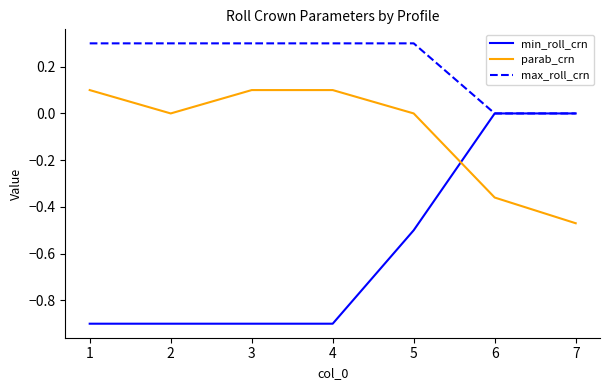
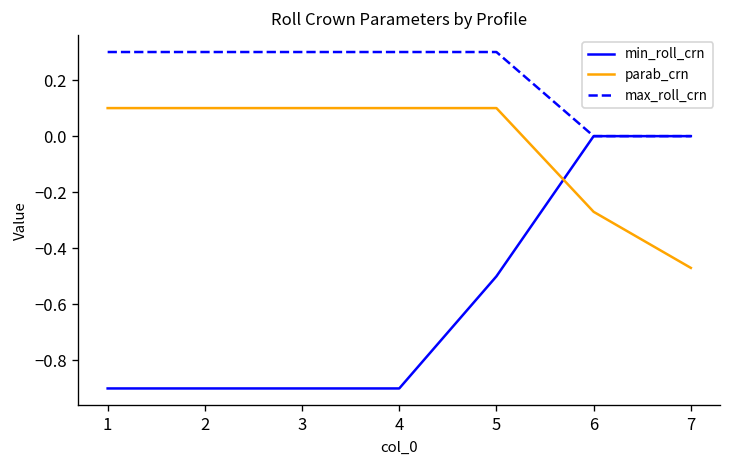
parab_crn, 2: 0.0 -> 0.1
parab_crn, 5: 0.0 -> 0.1
parab_crn, 6: -0.36 -> -0.27
